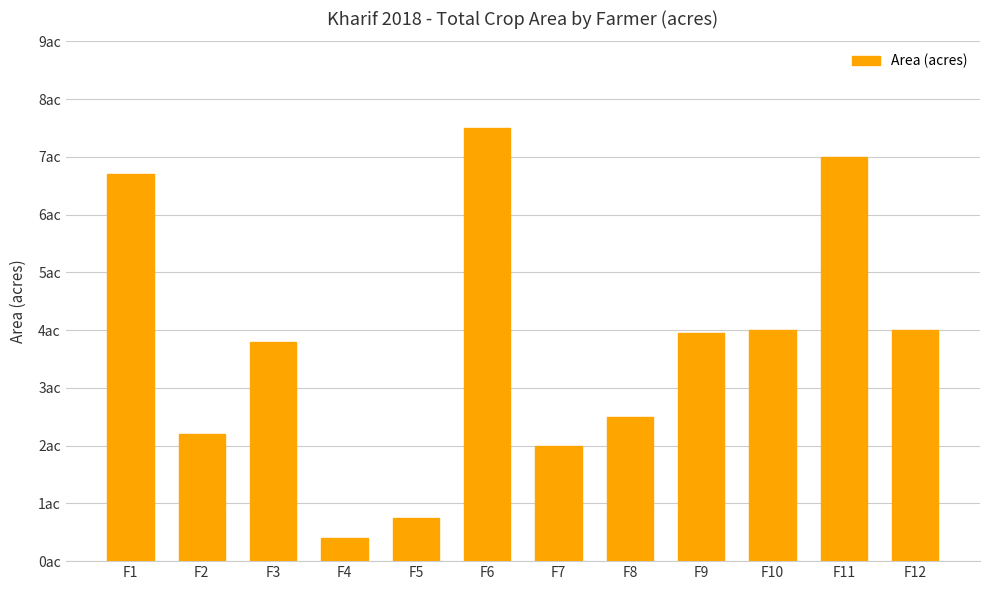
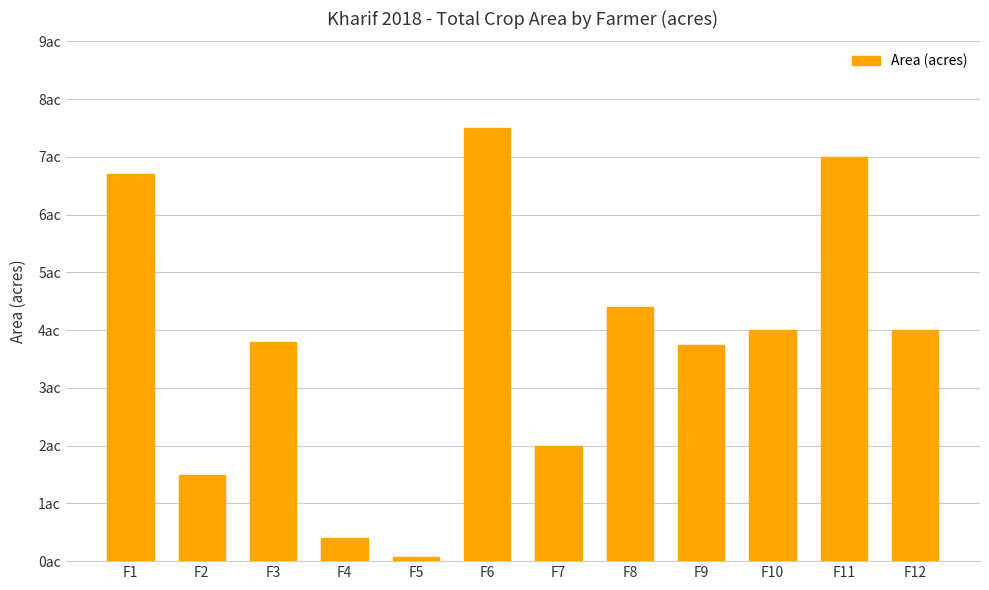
F2: 2.2ac -> 1.5ac
F5: 0.8ac -> 0.1ac
F8: 2.5ac -> 4.4ac
F9: 4.0ac -> 3.8ac
